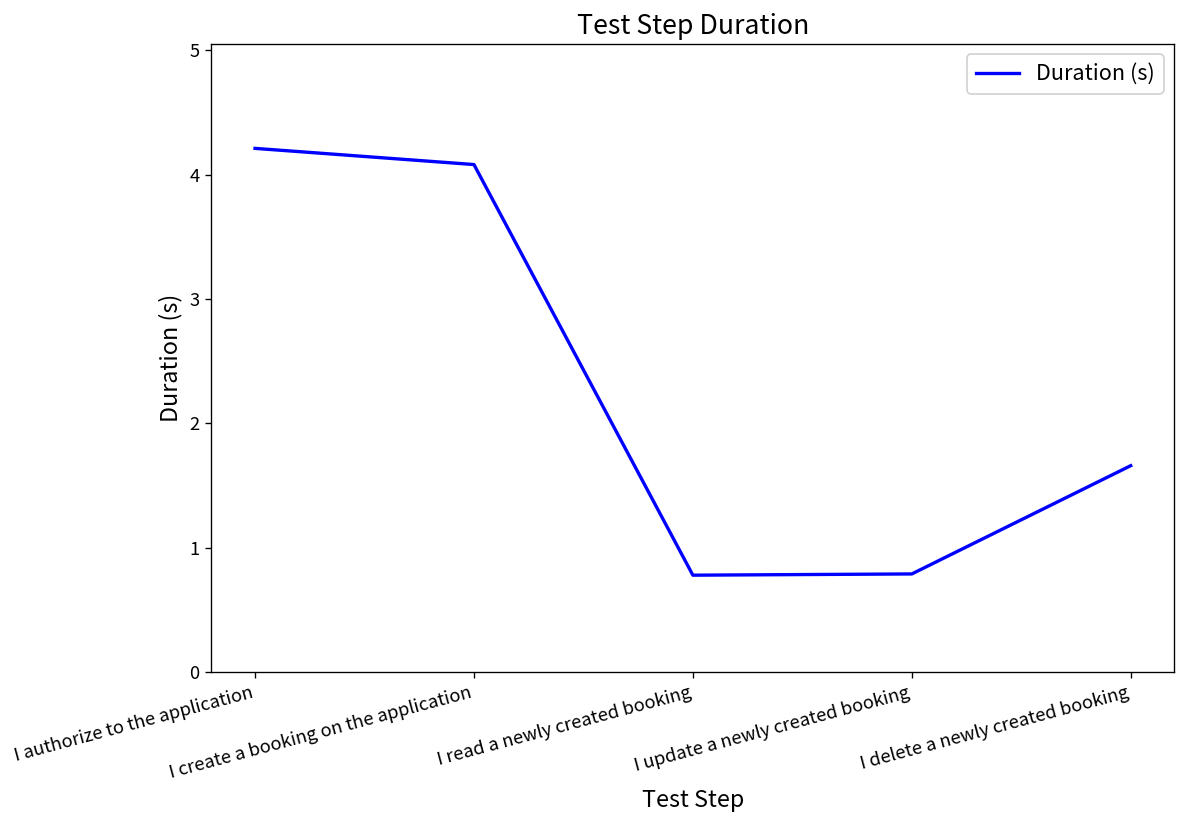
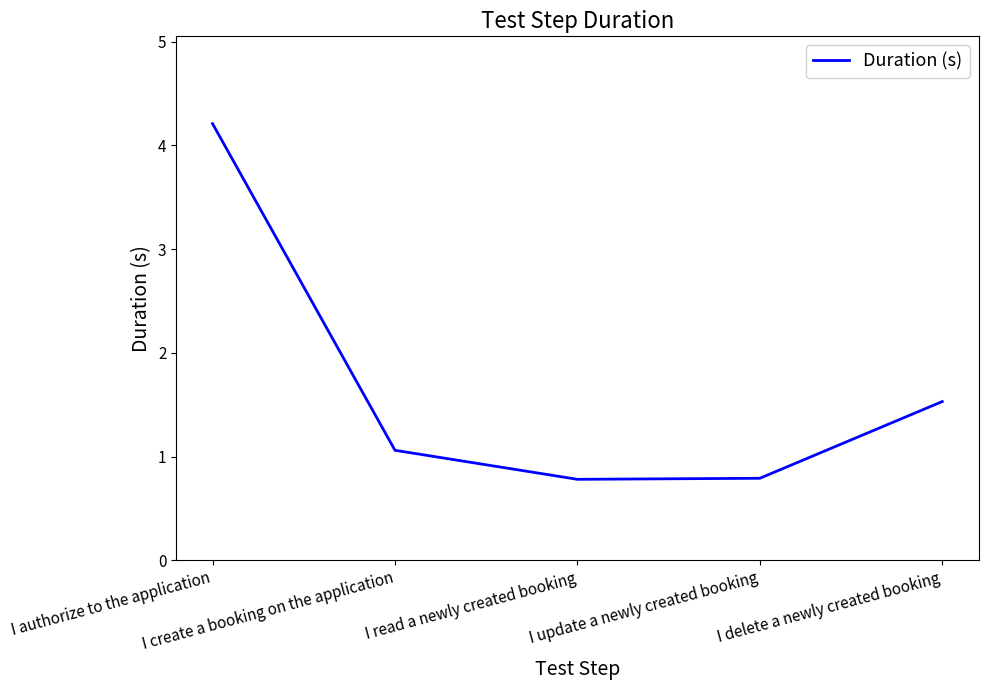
I create a booking on the application: 4.08 -> 1.06
I delete a newly created booking: 1.66 -> 1.53
